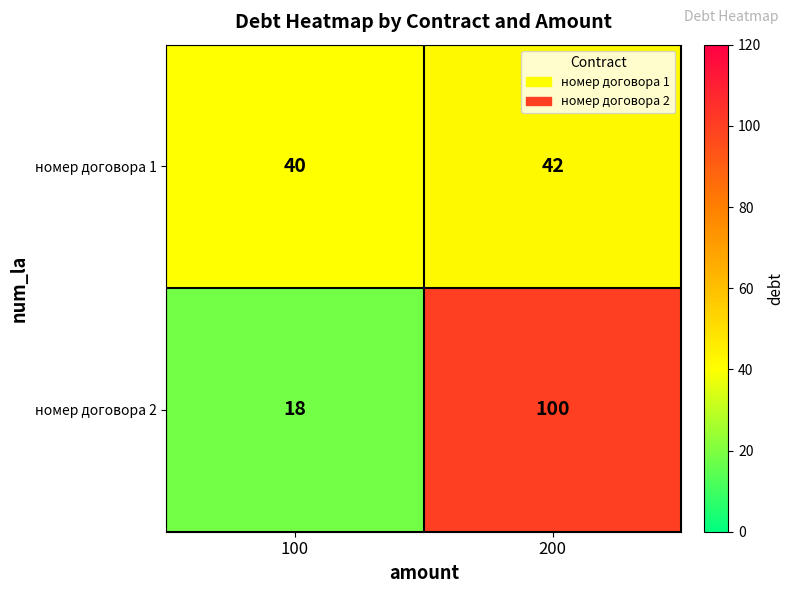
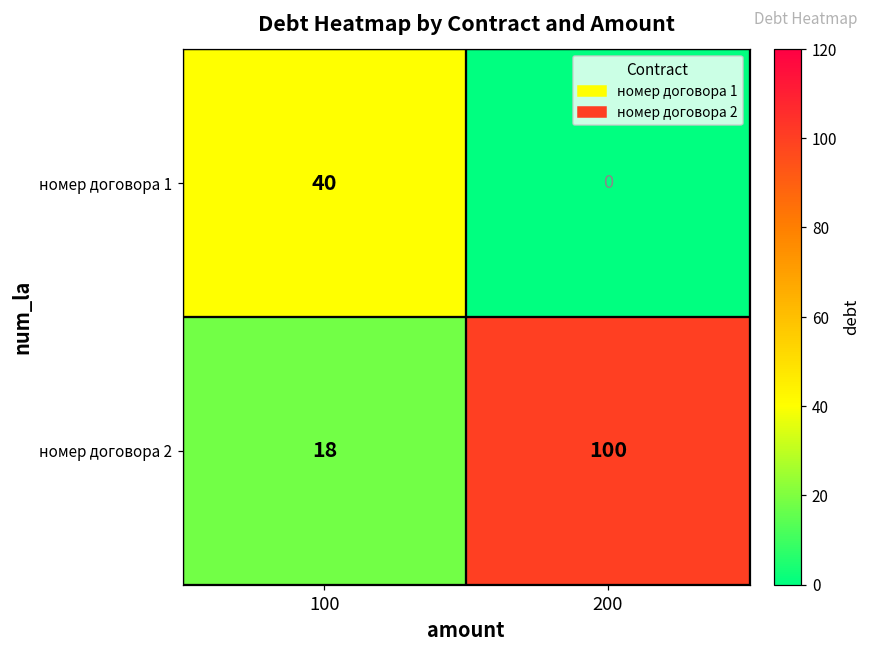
номер договора 1, 200: 42 -> 0
